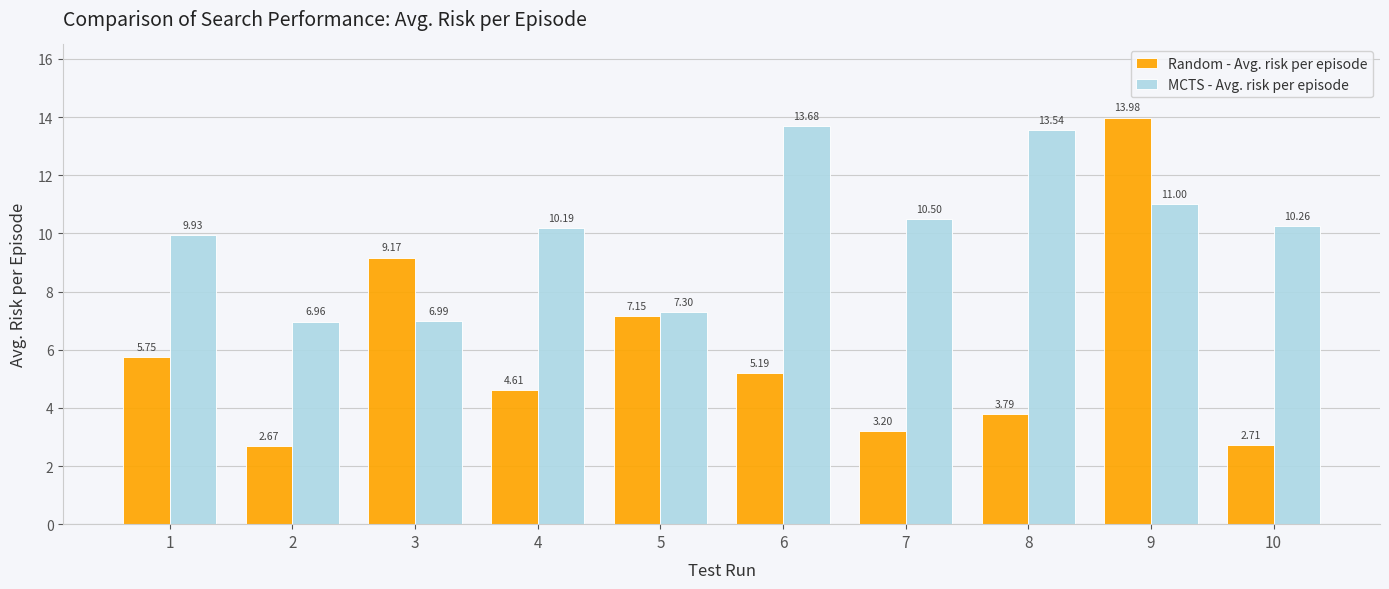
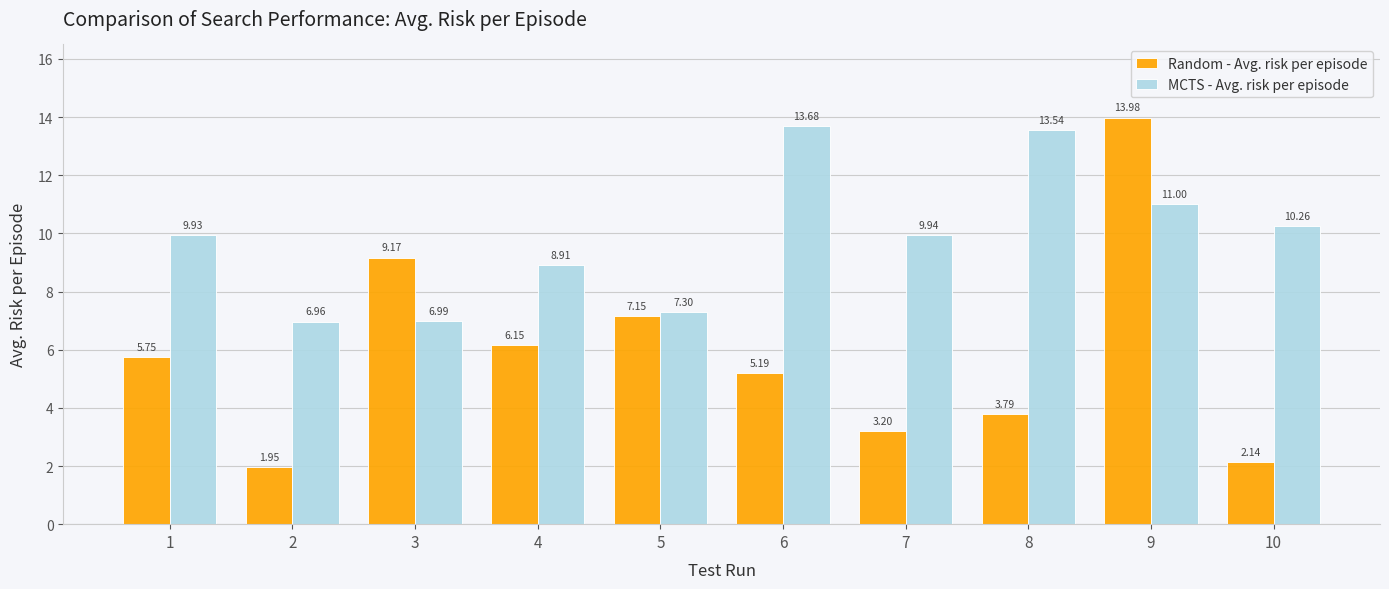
Random - Avg. risk per episode, 2: 2.67 -> 1.95
Random - Avg. risk per episode, 4: 4.61 -> 6.15
MCTS - Avg. risk per episode, 4: 10.19 -> 8.91
MCTS - Avg. risk per episode, 7: 10.50 -> 9.94
Random - Avg. risk per episode, 10: 2.71 -> 2.14
